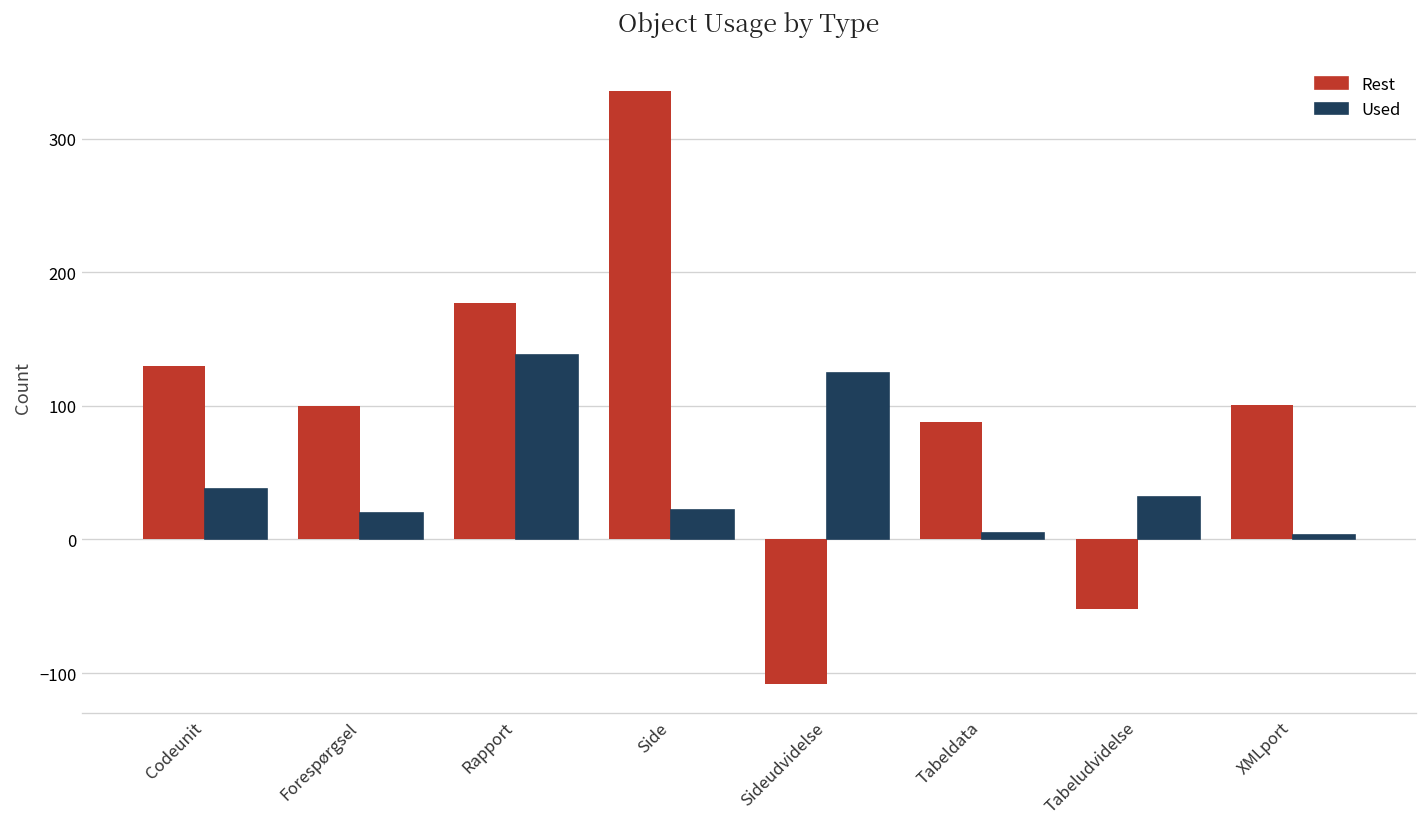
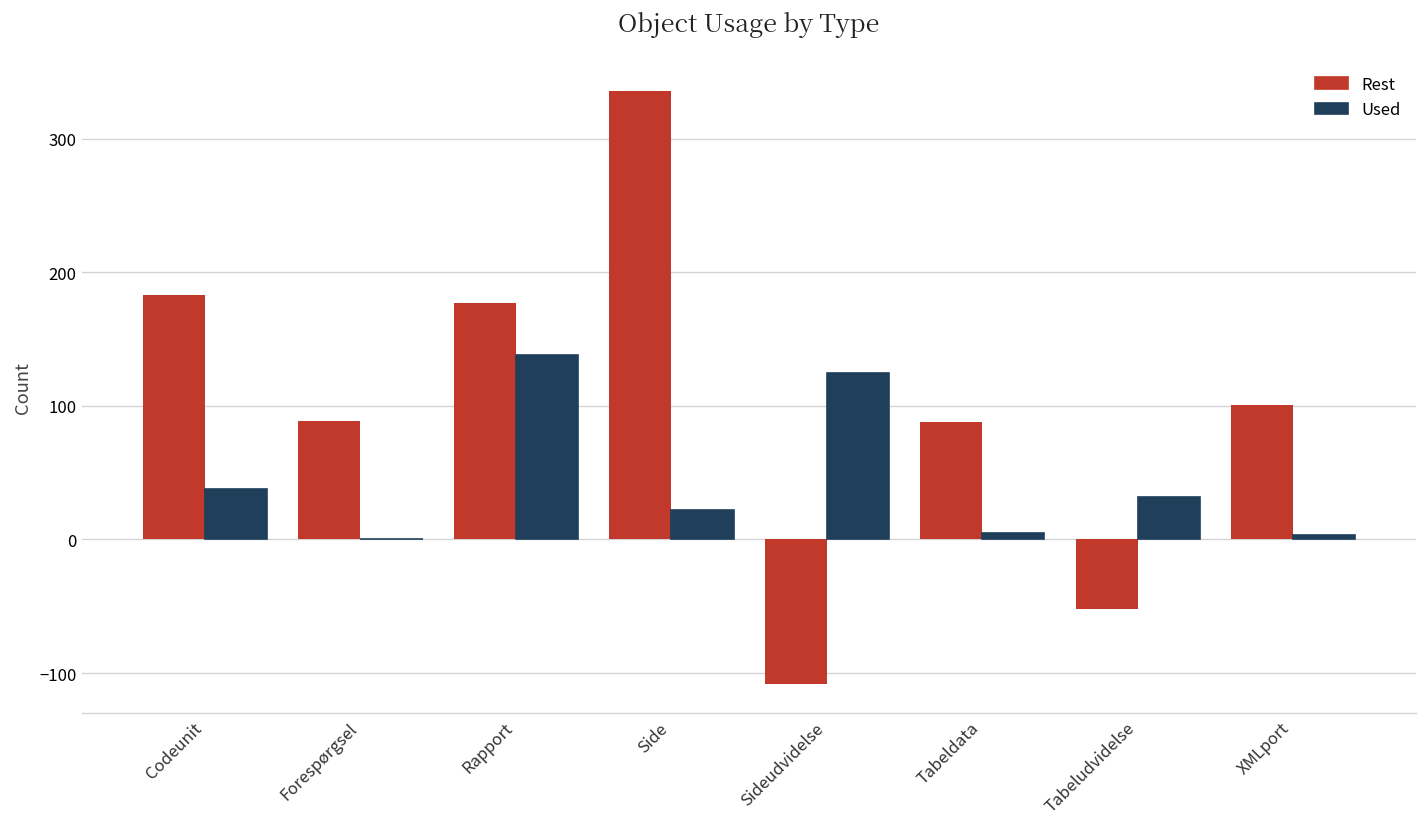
Rest, Codeunit: 130 -> 183
Rest, Forespørgsel: 100 -> 89
Used, Forespørgsel: 20 -> 0
